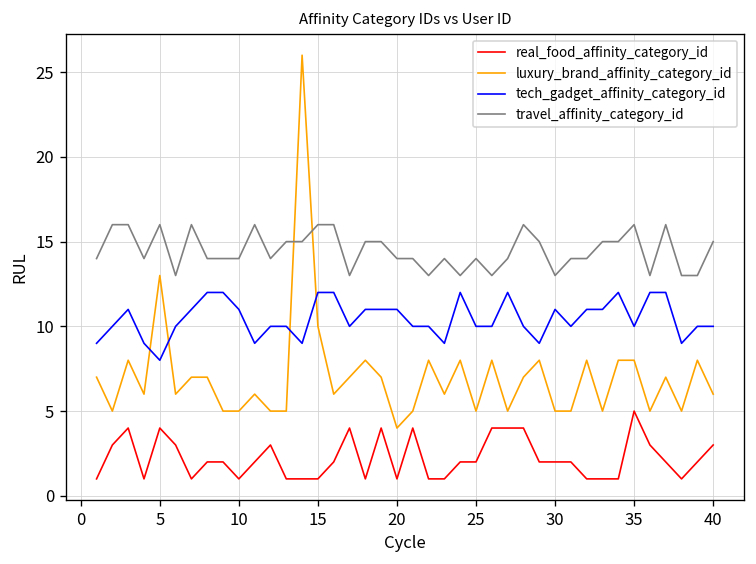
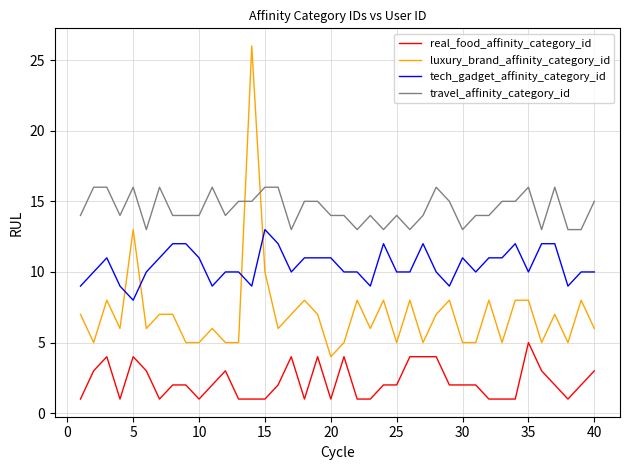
tech_gadget_affinity_category_id, 15: 12 -> 13
